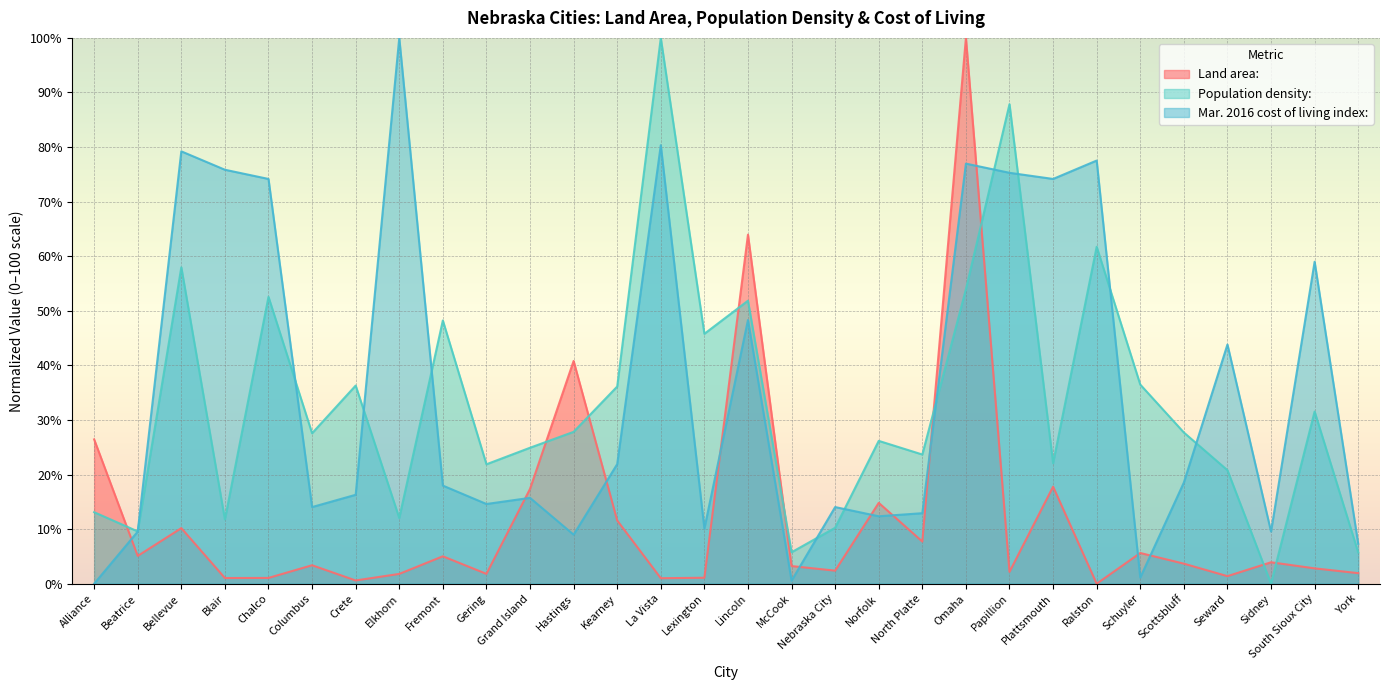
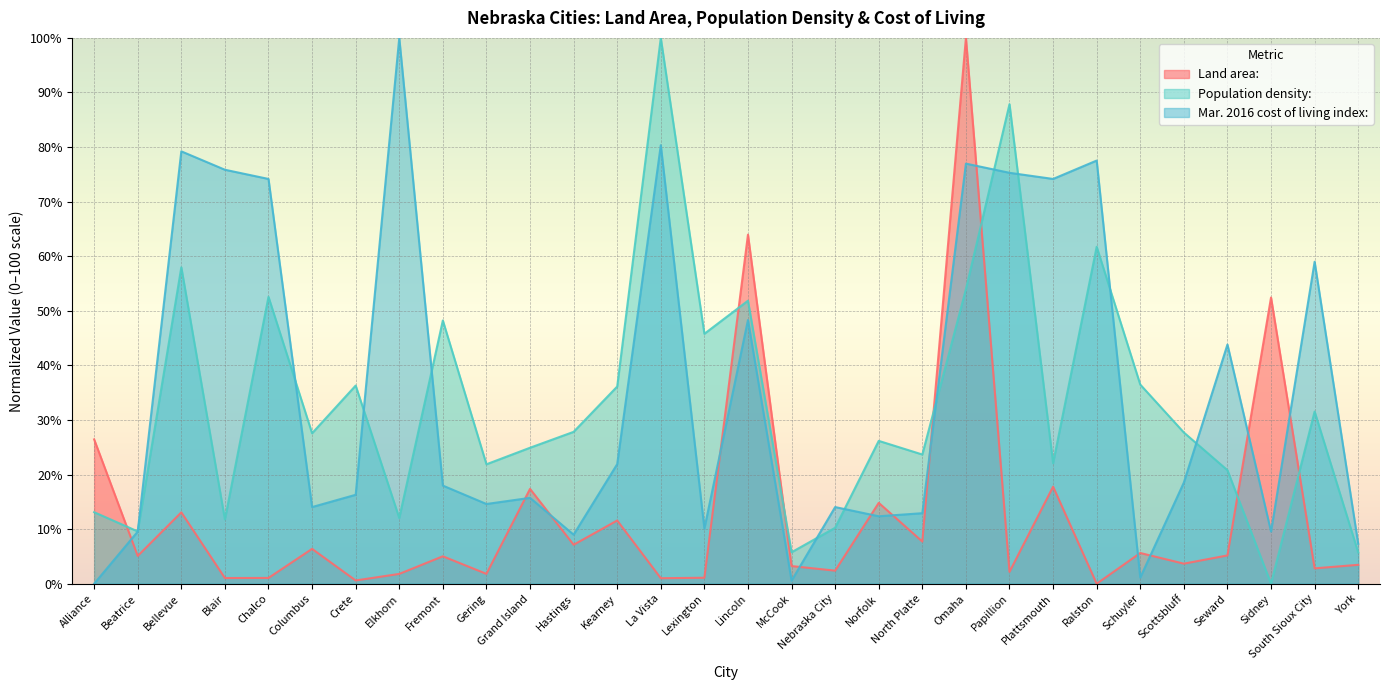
Land area:, Bellevue: 10% -> 13%
Land area:, Columbus: 3% -> 6%
Land area:, Hastings: 41% -> 7%
Land area:, Seward: 1% -> 5%
Land area:, Sidney: 4% -> 52%
Land area:, York: 2% -> 3%
